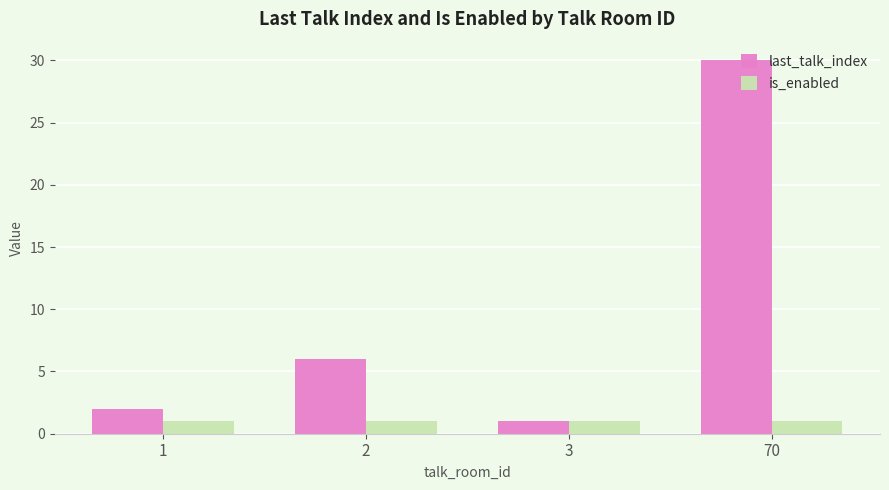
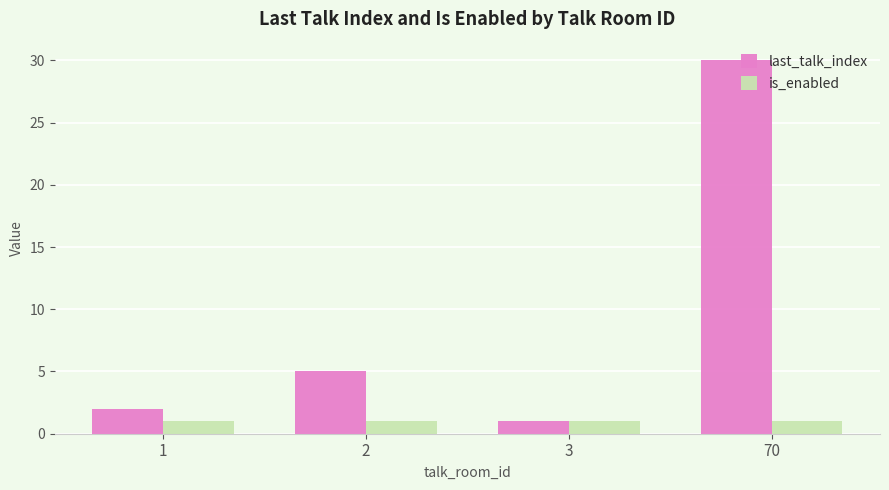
last_talk_index, 2: 6 -> 5
